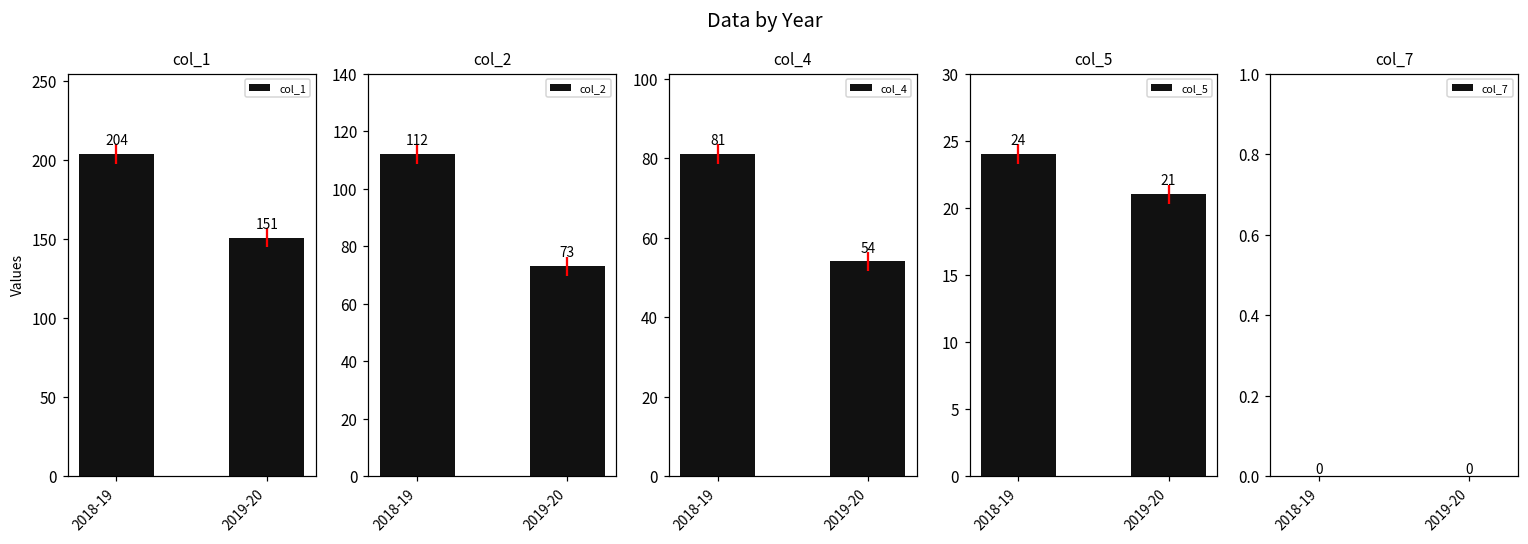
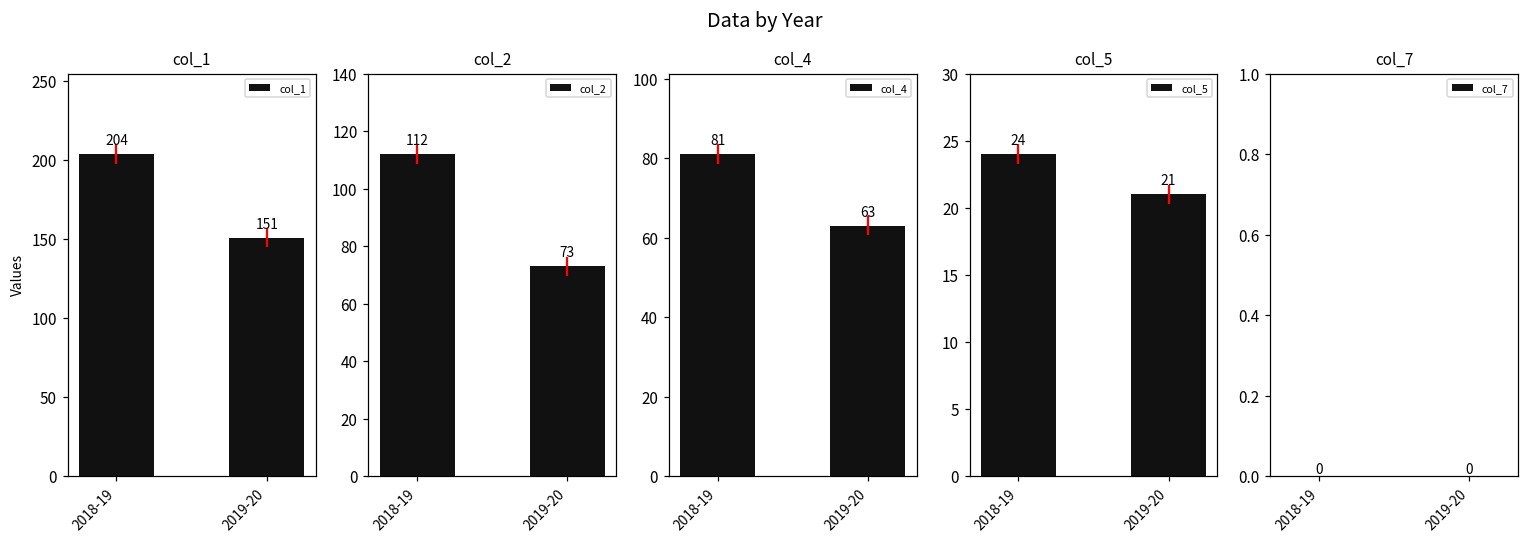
col_4, 2019-20: 54 -> 63
